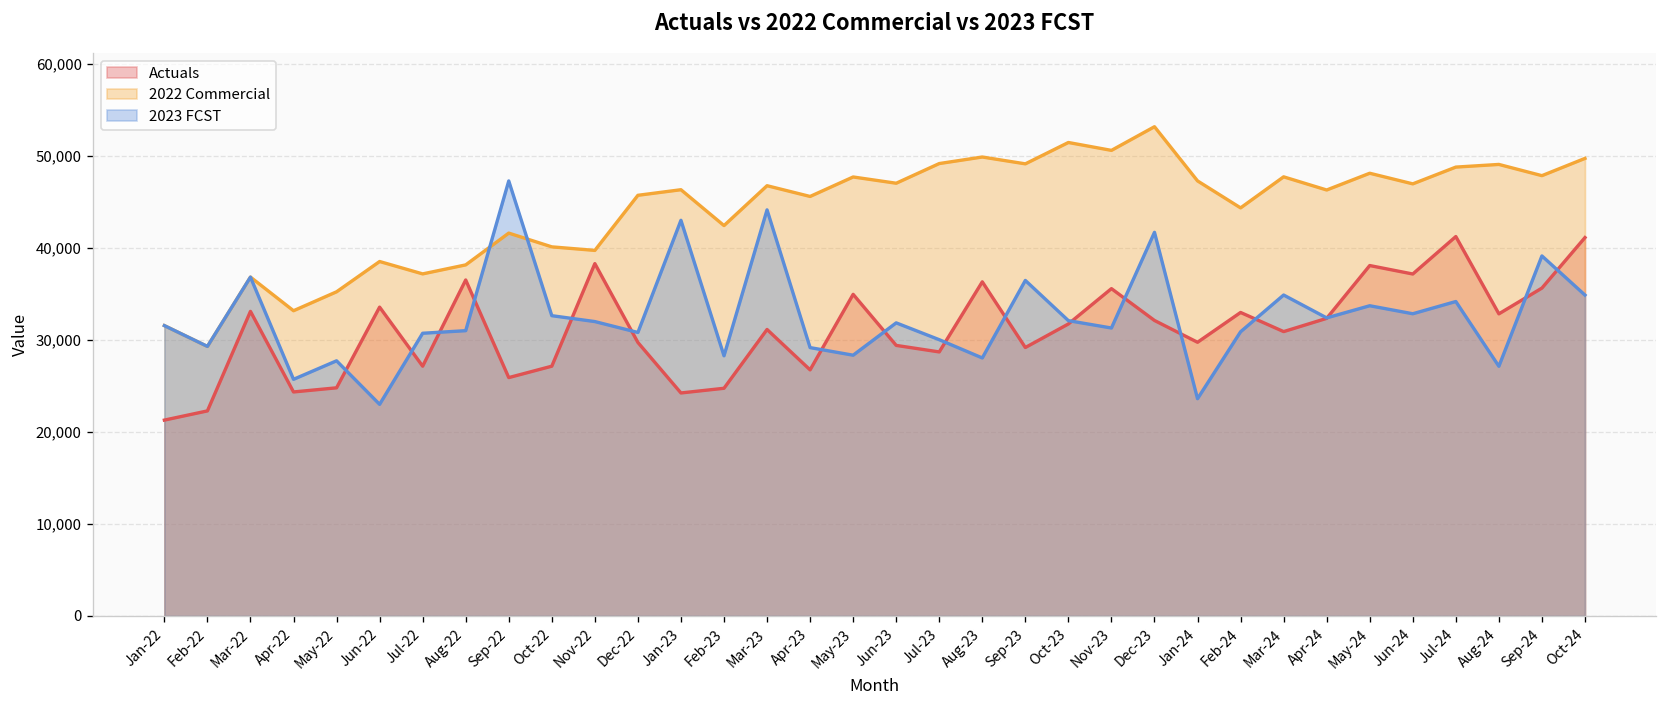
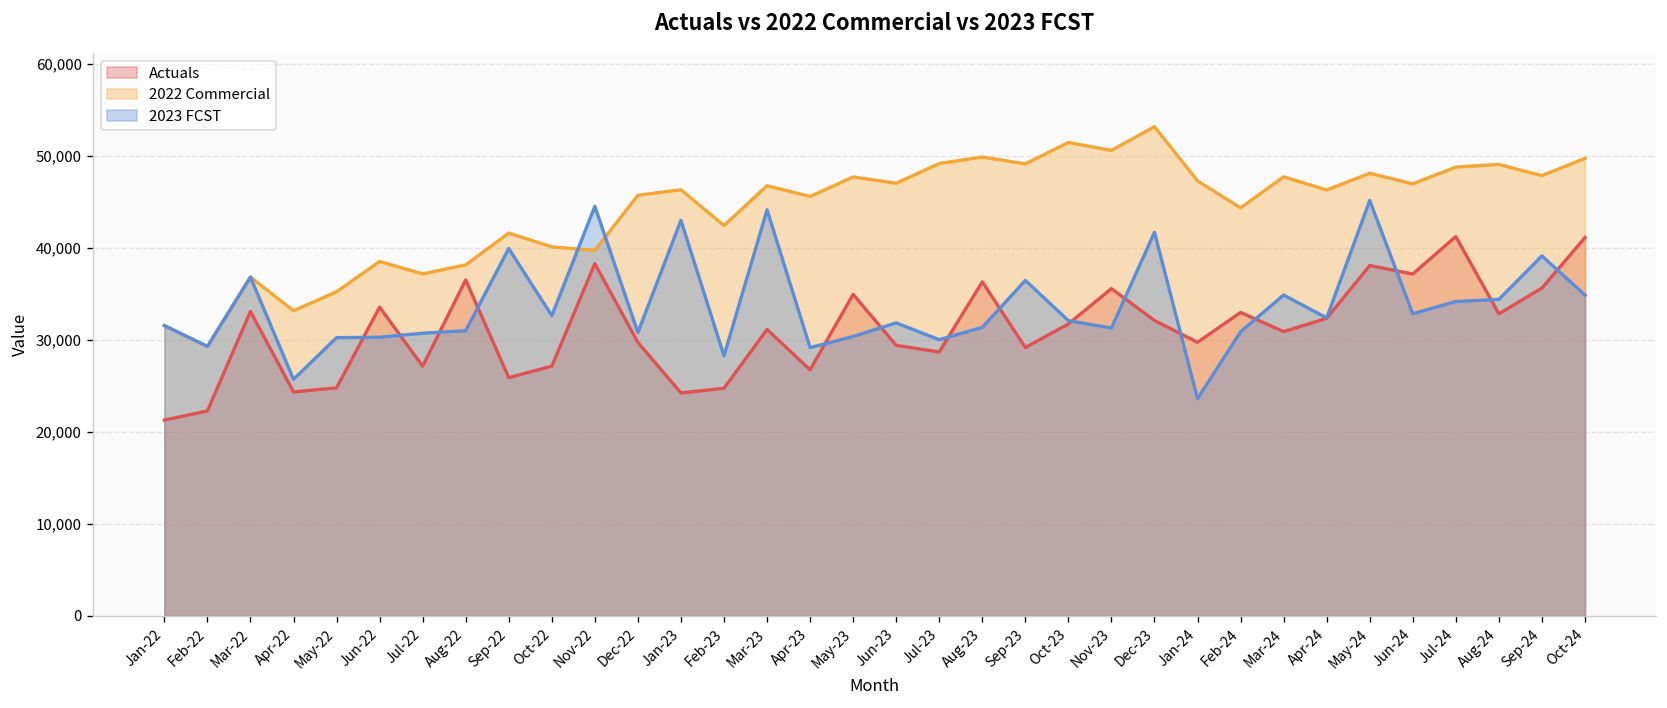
2023 FCST, May-22: 28,000 -> 30,000
2023 FCST, Jun-22: 23,000 -> 30,000
2023 FCST, Sep-22: 47,000 -> 40,000
2023 FCST, Nov-22: 32,000 -> 45,000
2023 FCST, May-23: 28,000 -> 30,000
2023 FCST, Aug-23: 28,000 -> 31,000
2023 FCST, May-24: 34,000 -> 45,000
2023 FCST, Aug-24: 27,000 -> 34,000
